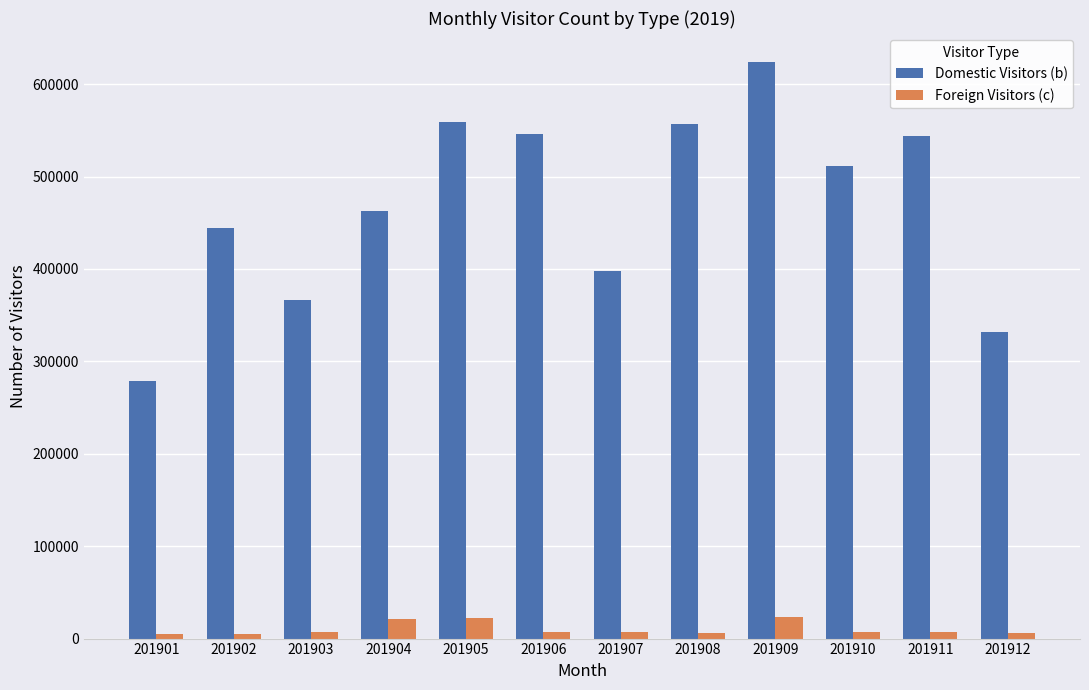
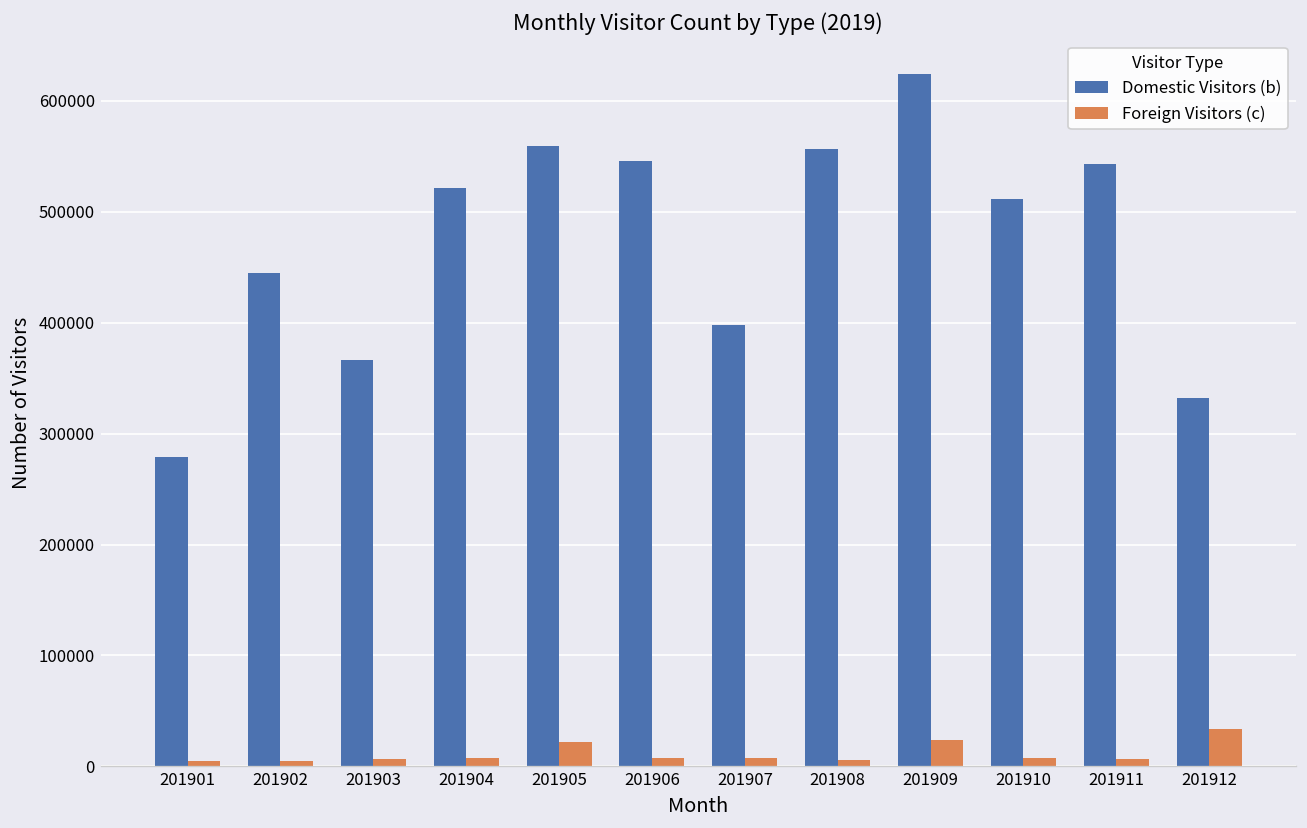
Domestic Visitors (b), 201904: 460000 -> 520000
Foreign Visitors (c), 201904: 20000 -> 10000
Foreign Visitors (c), 201912: 10000 -> 30000
